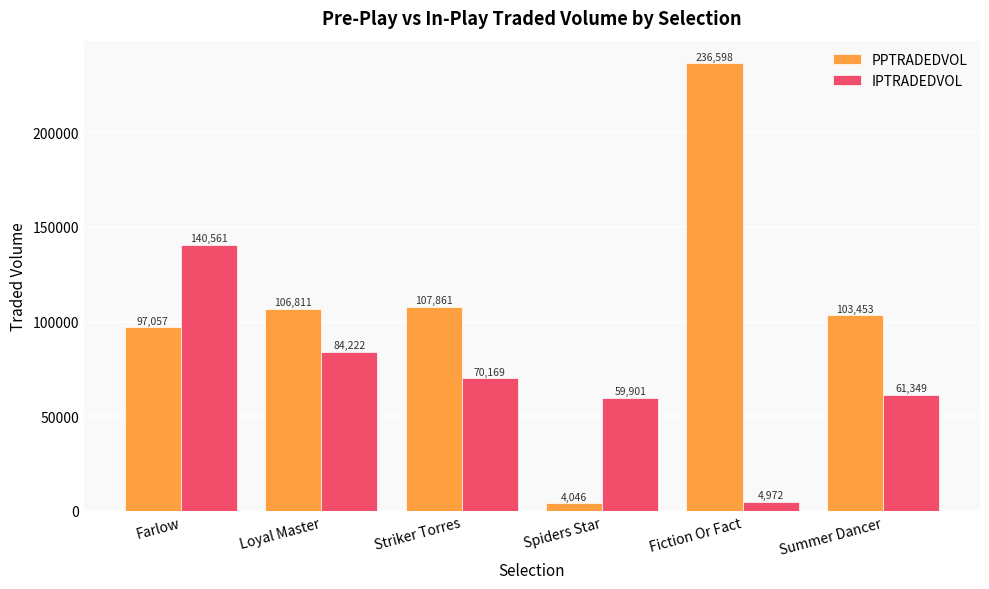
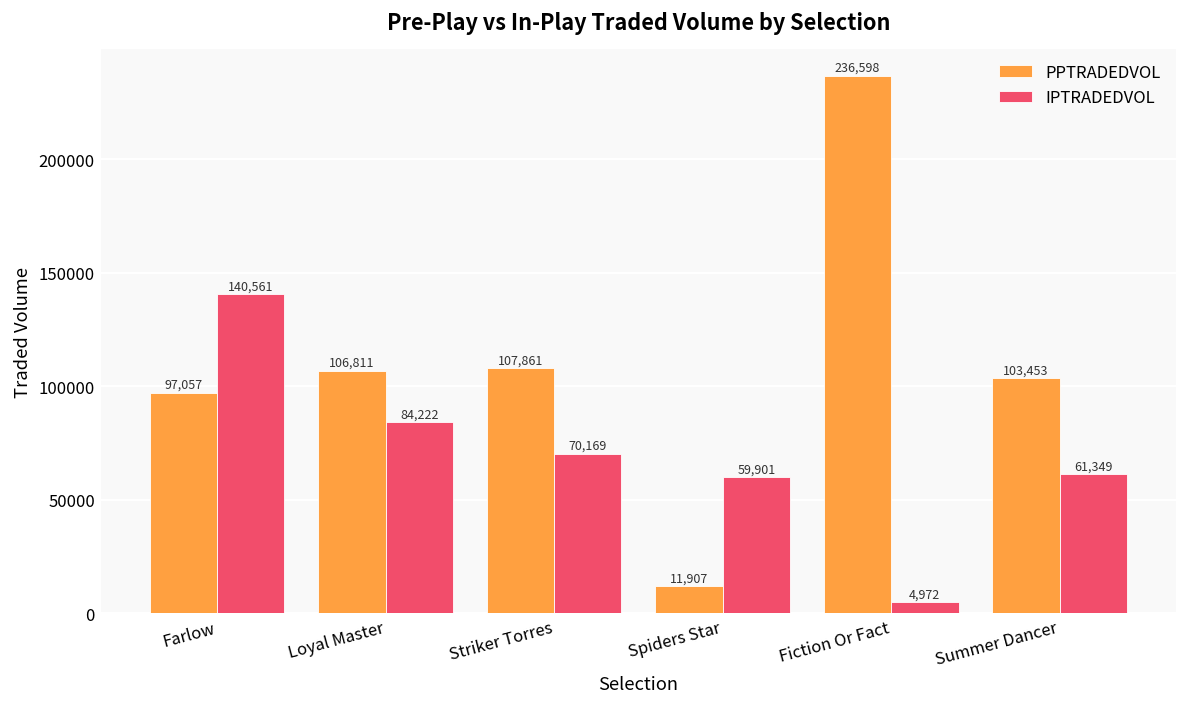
PPTRADEDVOL, Spiders Star: 4,046 -> 11,907
